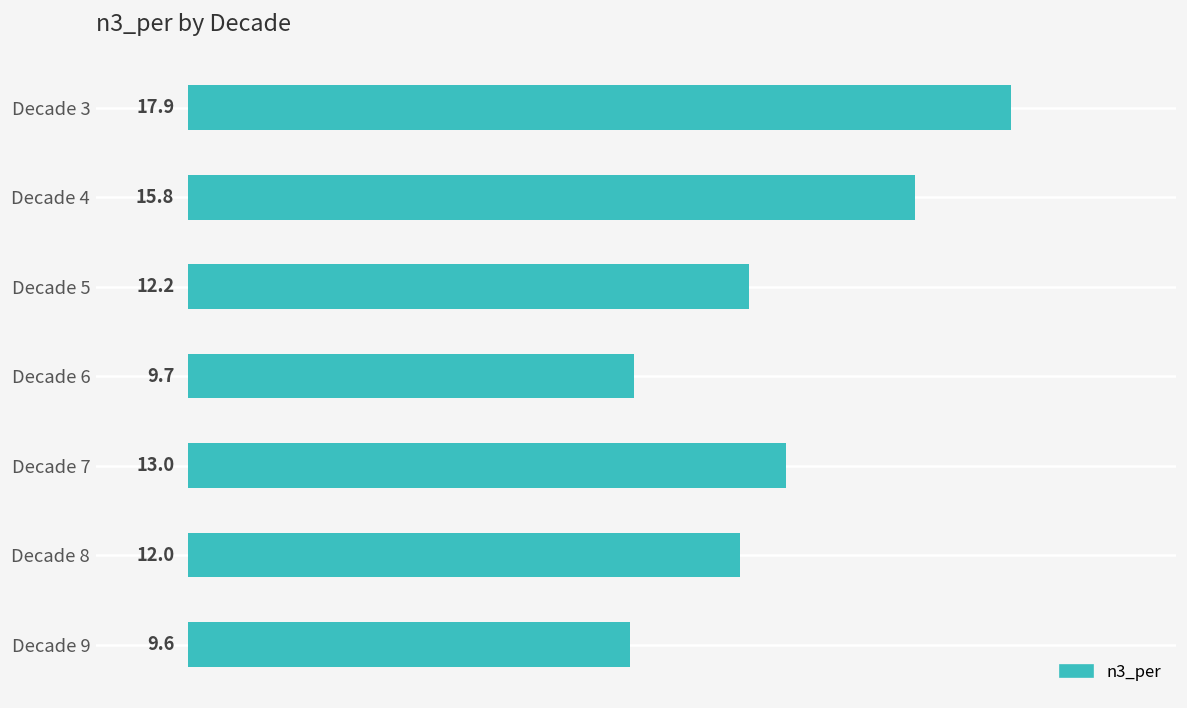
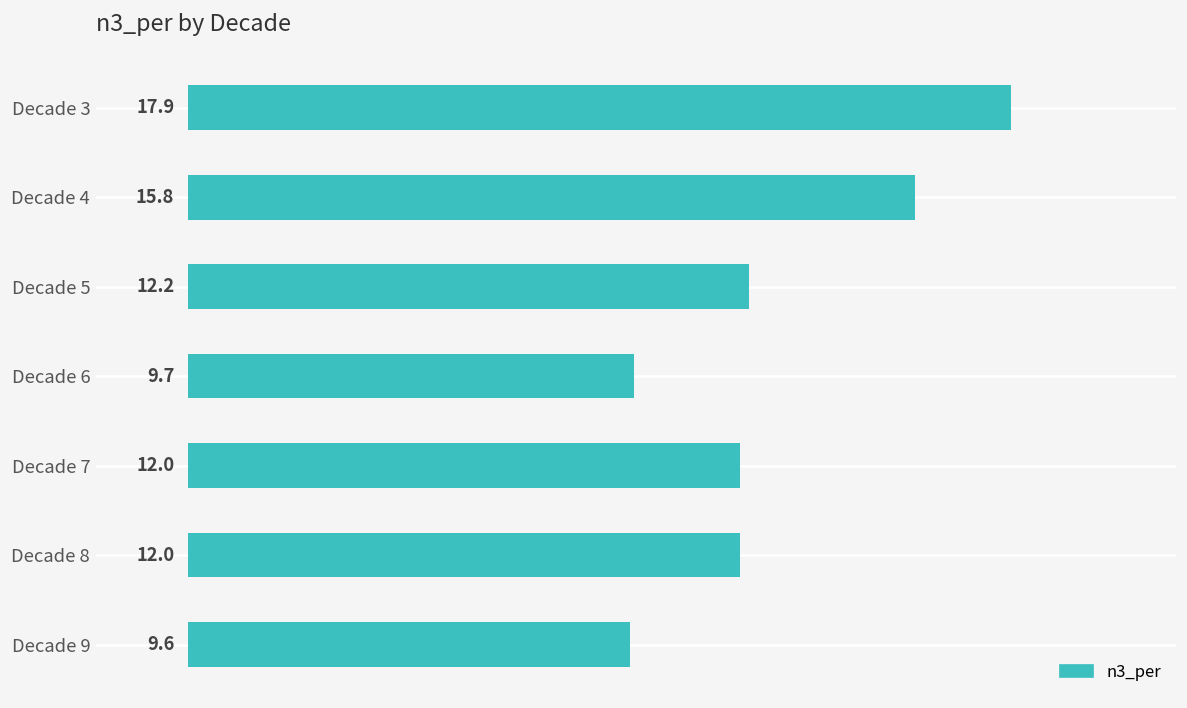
Decade 7: 13.0 -> 12.0
